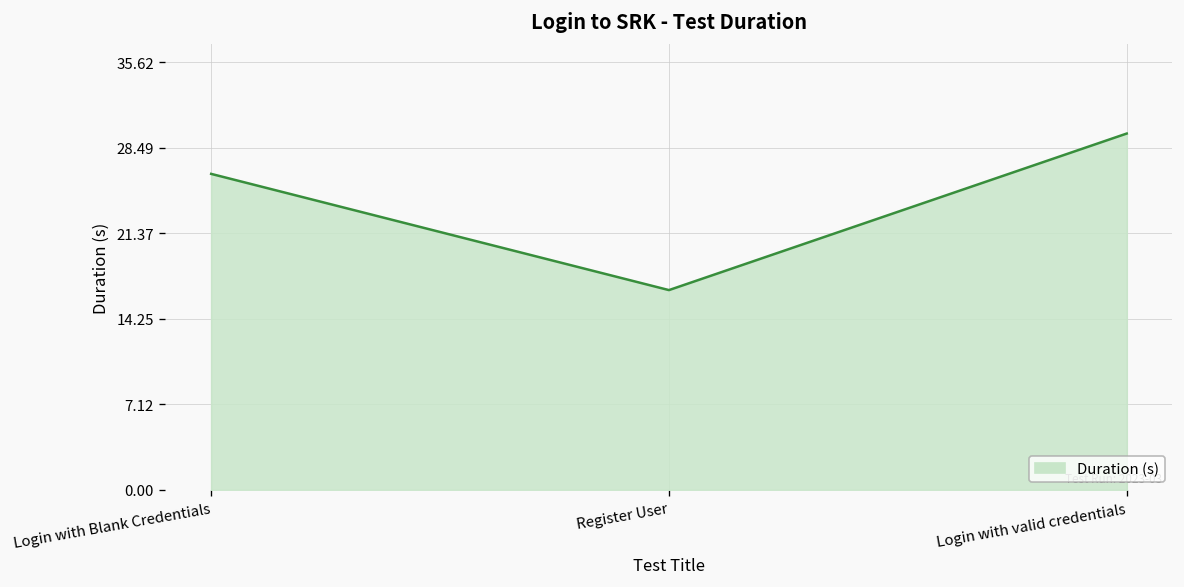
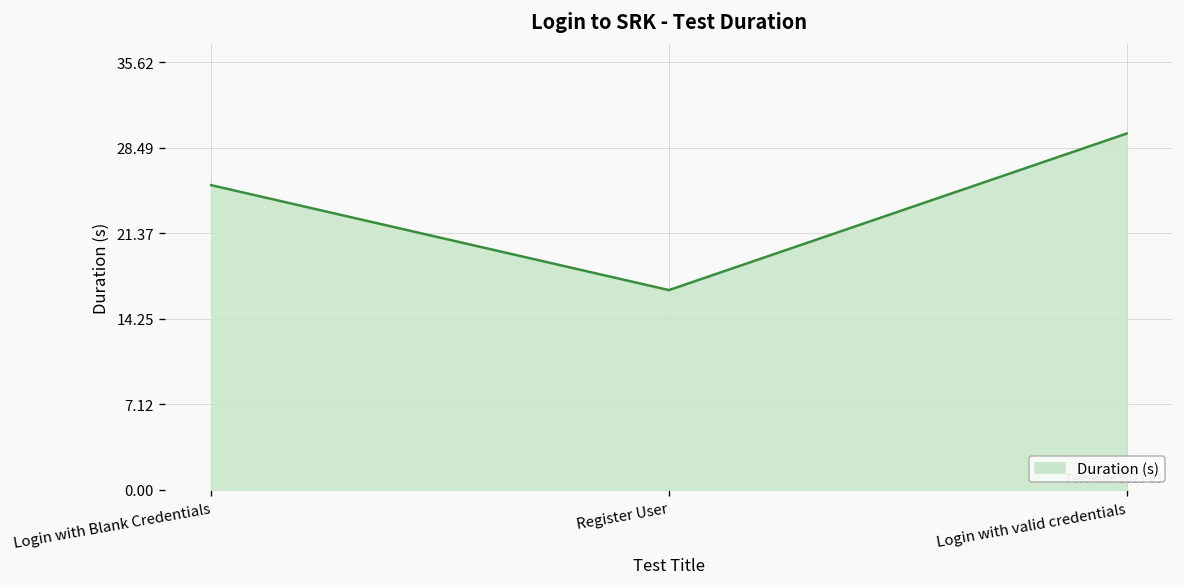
Login with Blank Credentials: 26.3 -> 25.4
